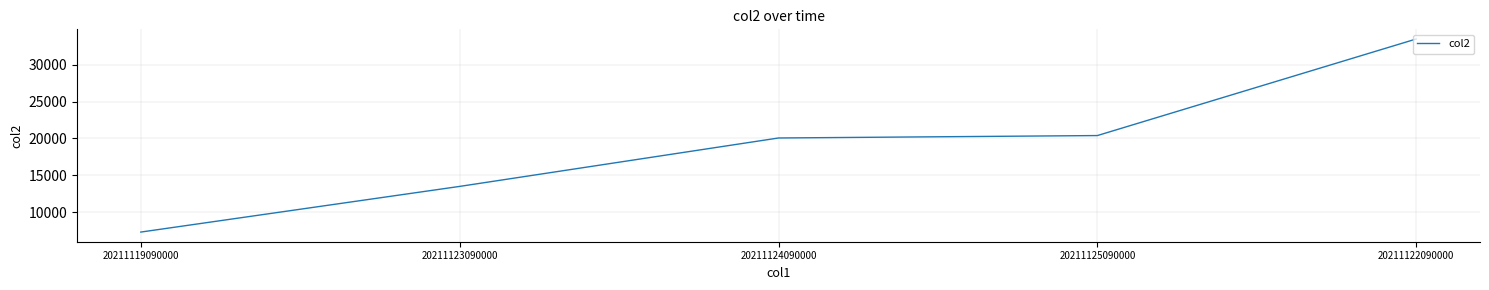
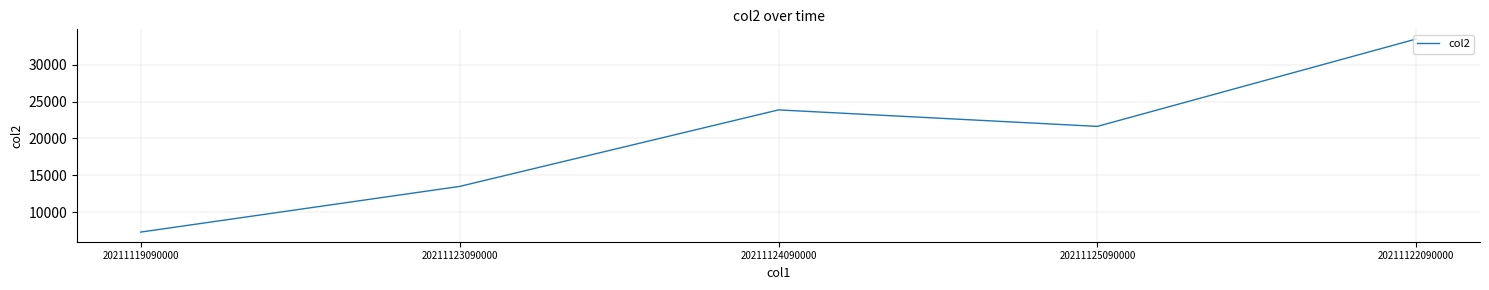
20211124090000: 20000 -> 24000
20211125090000: 20000 -> 22000
